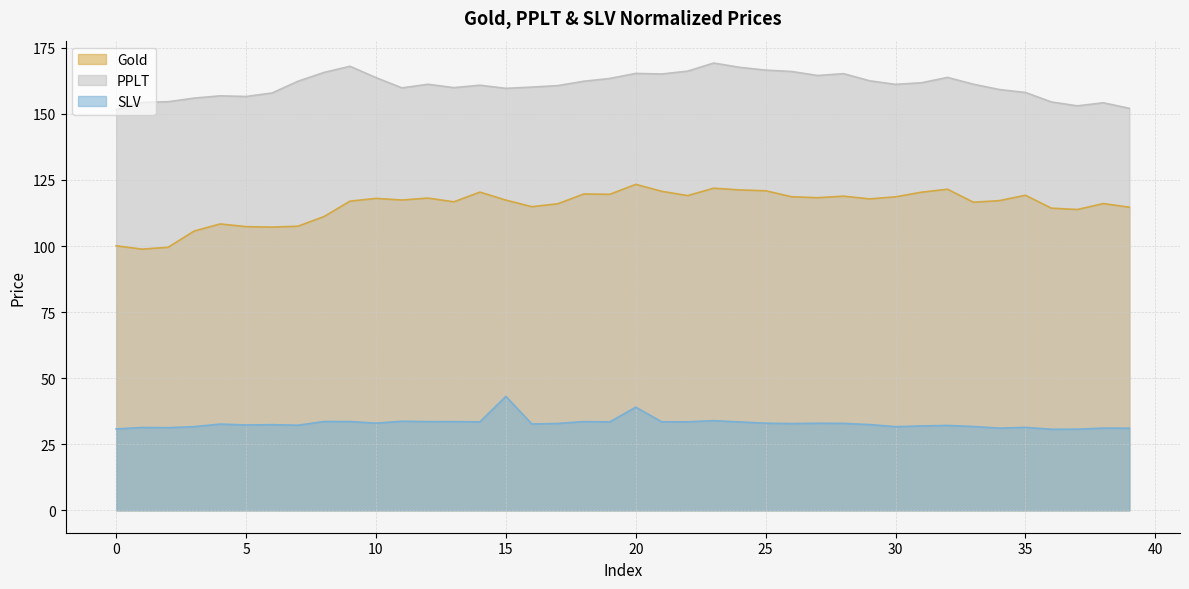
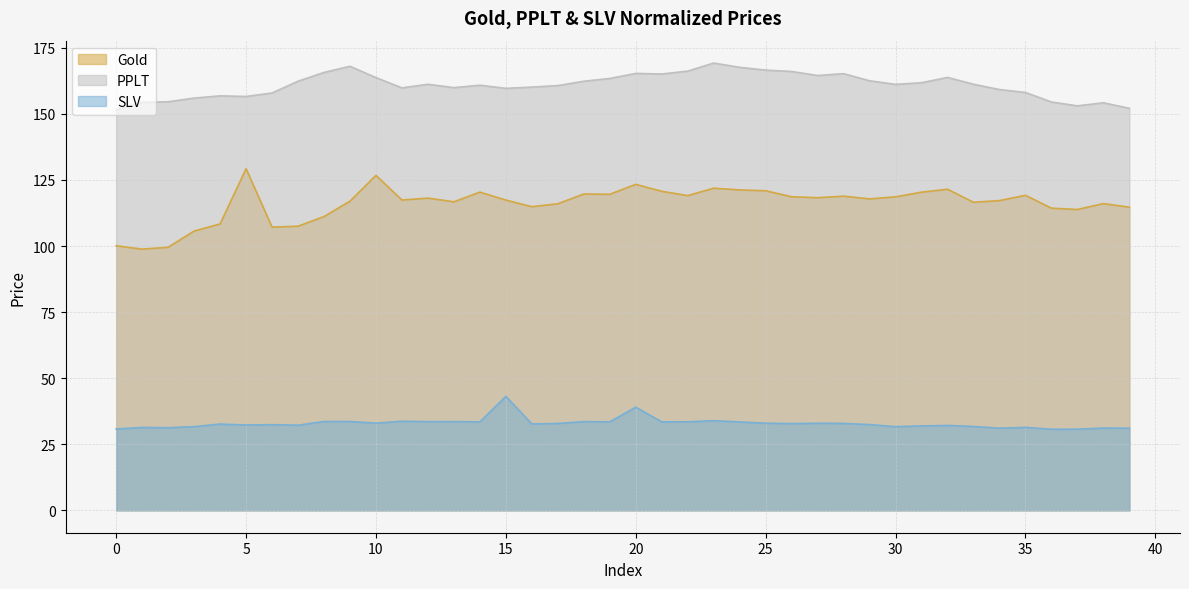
Gold, 5: 107 -> 129
Gold, 10: 118 -> 127
